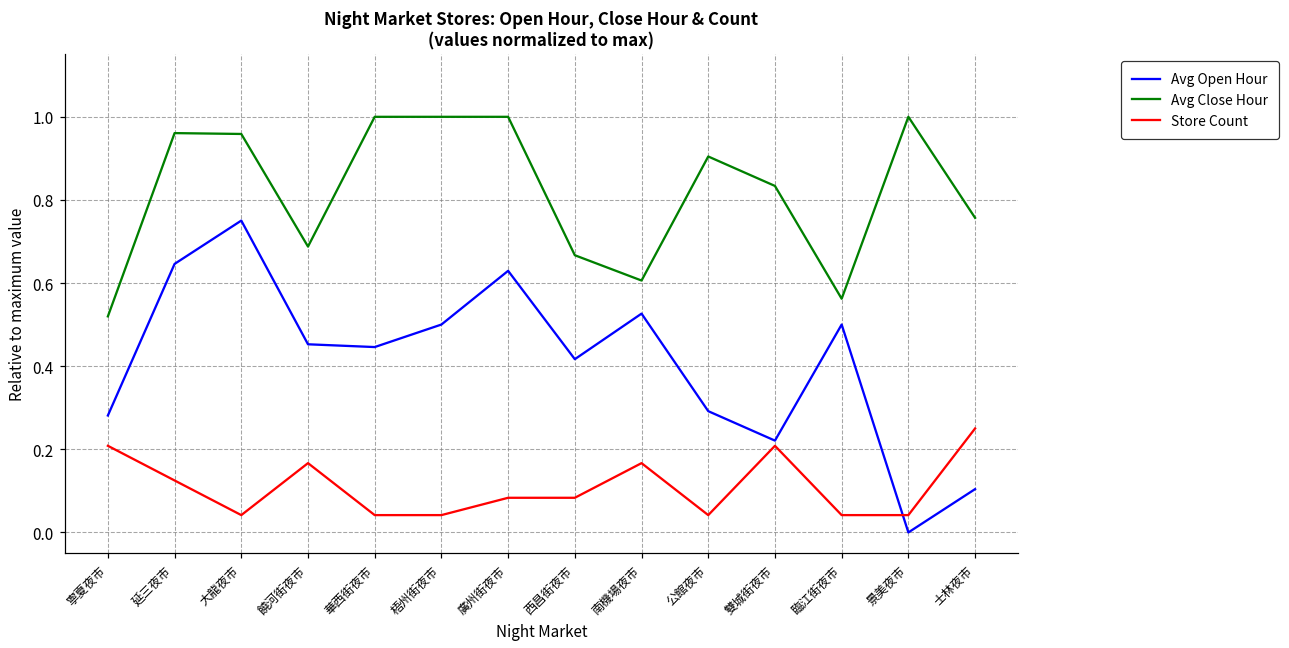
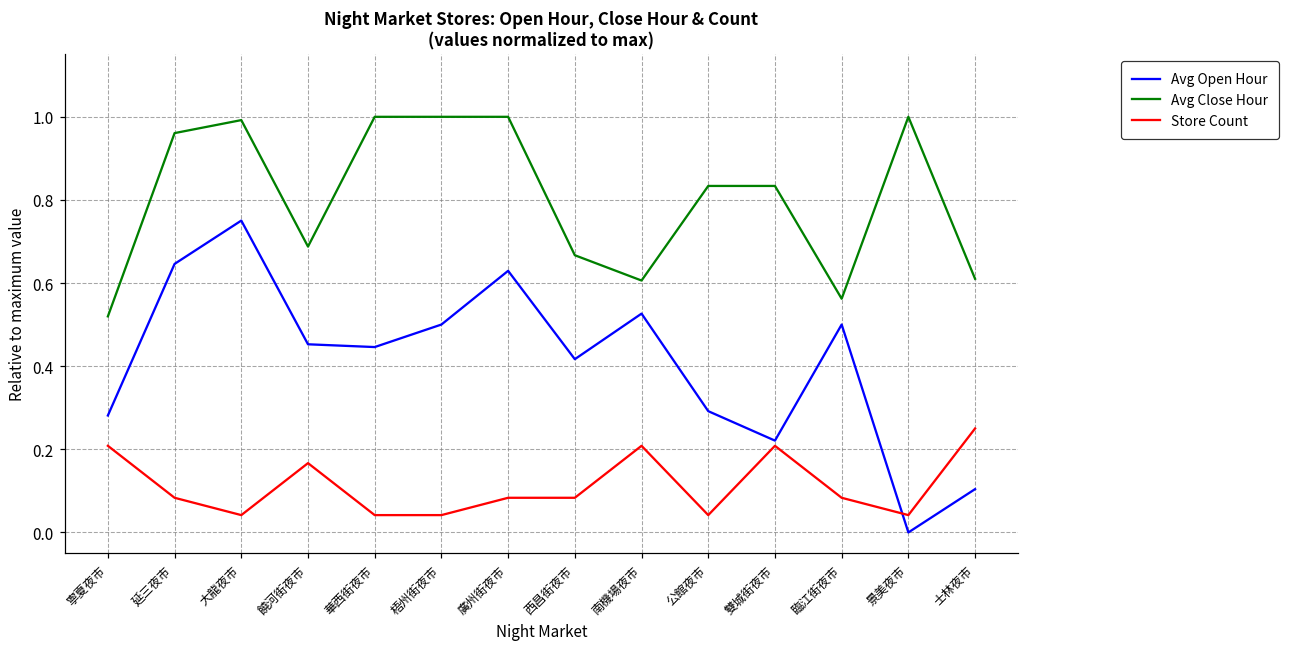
Store Count, 延三夜市: 0.13 -> 0.08
Avg Close Hour, 大龍夜市: 0.96 -> 0.99
Store Count, 南機場夜市: 0.17 -> 0.21
Avg Close Hour, 公館夜市: 0.90 -> 0.83
Store Count, 臨江街夜市: 0.04 -> 0.08
Avg Close Hour, 士林夜市: 0.76 -> 0.61
